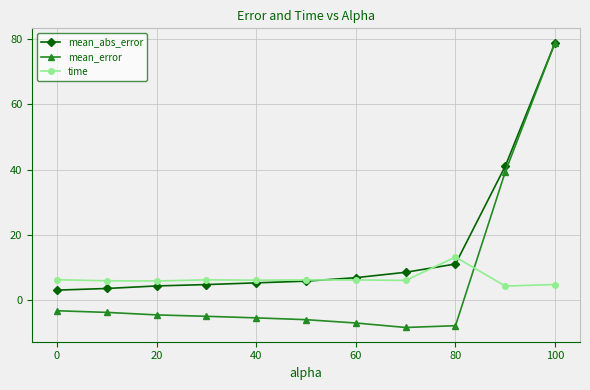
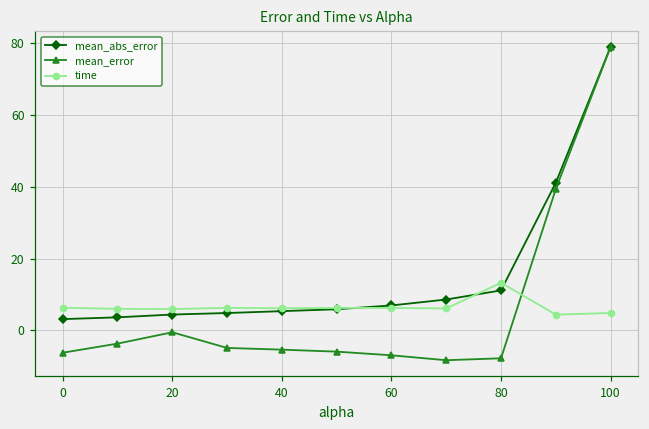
mean_error, 0: -3 -> -6
mean_error, 20: -4 -> -1
